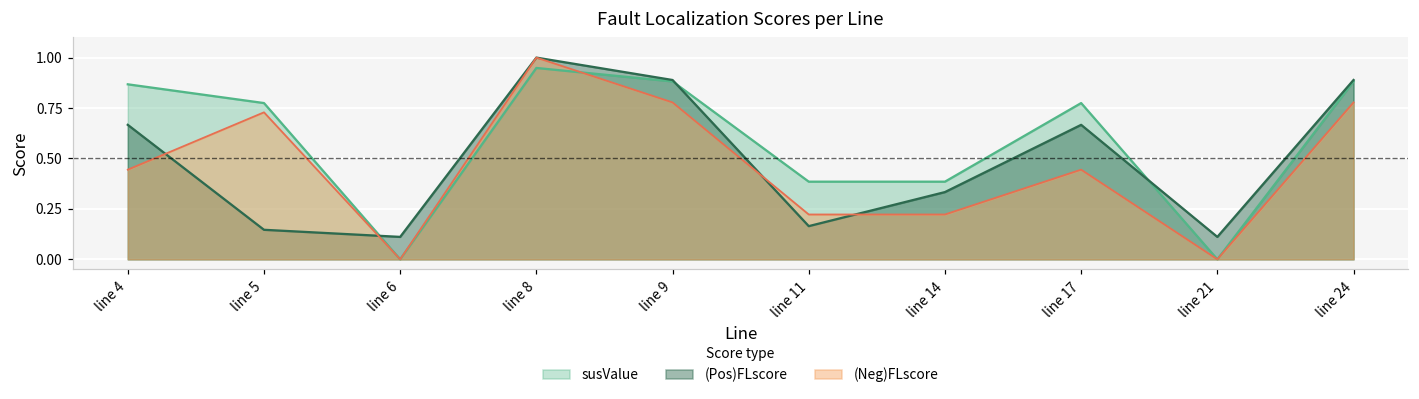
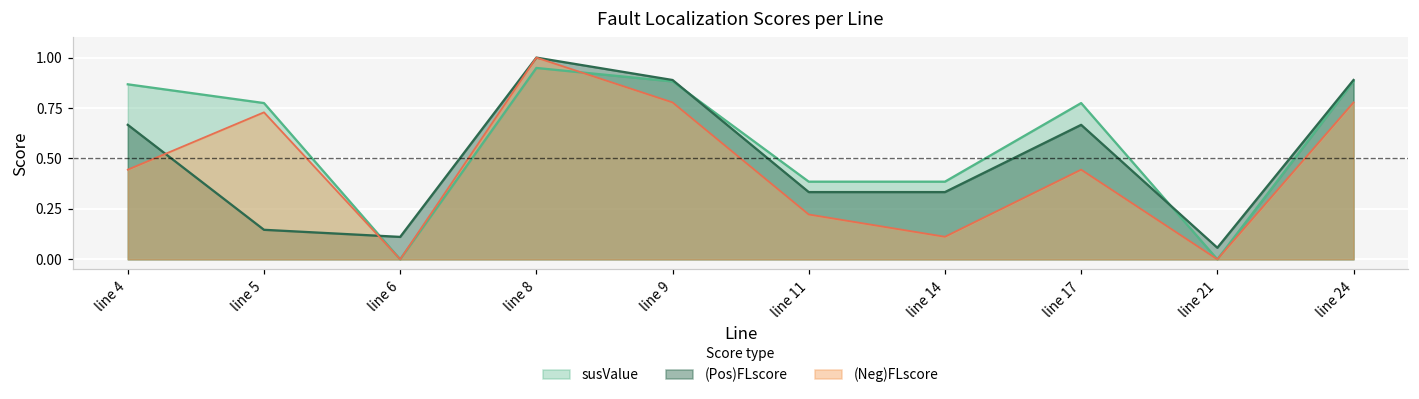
(Pos)FLscore, line 11: 0.16 -> 0.33
(Neg)FLscore, line 14: 0.22 -> 0.11
(Pos)FLscore, line 21: 0.11 -> 0.06
